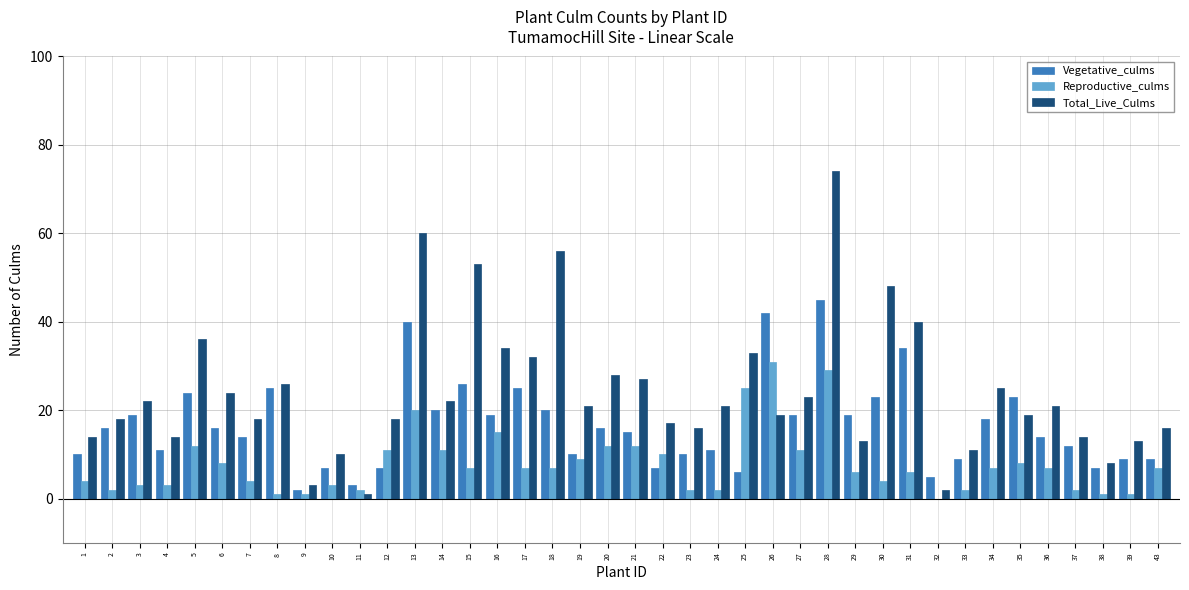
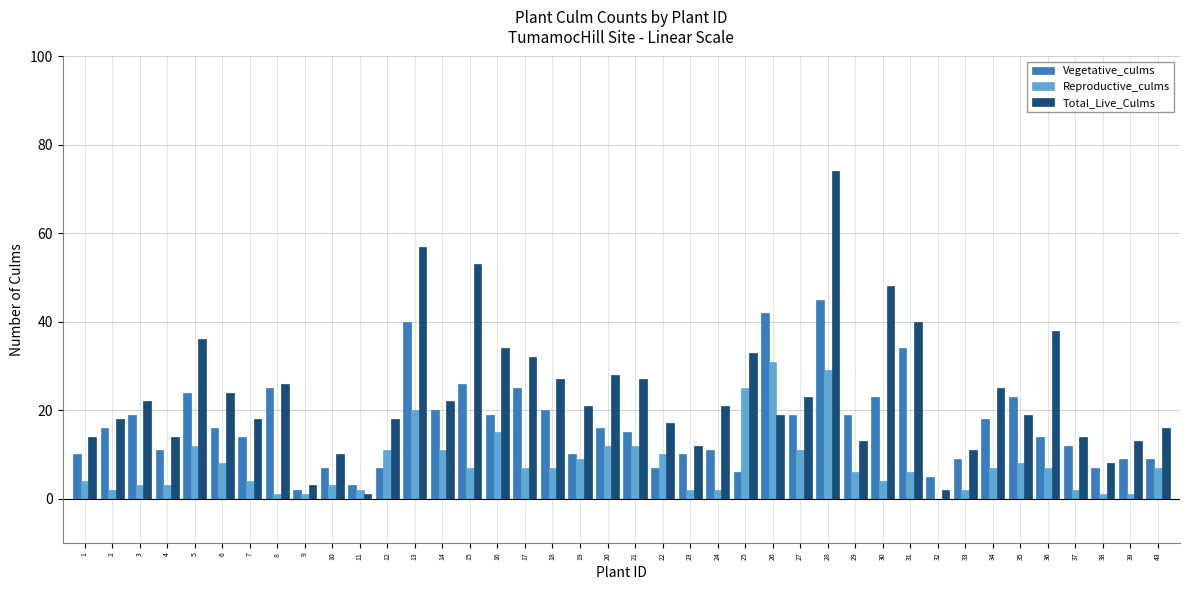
Total_Live_Culms, 13: 60 -> 57
Total_Live_Culms, 18: 56 -> 27
Total_Live_Culms, 23: 16 -> 12
Total_Live_Culms, 36: 21 -> 38
